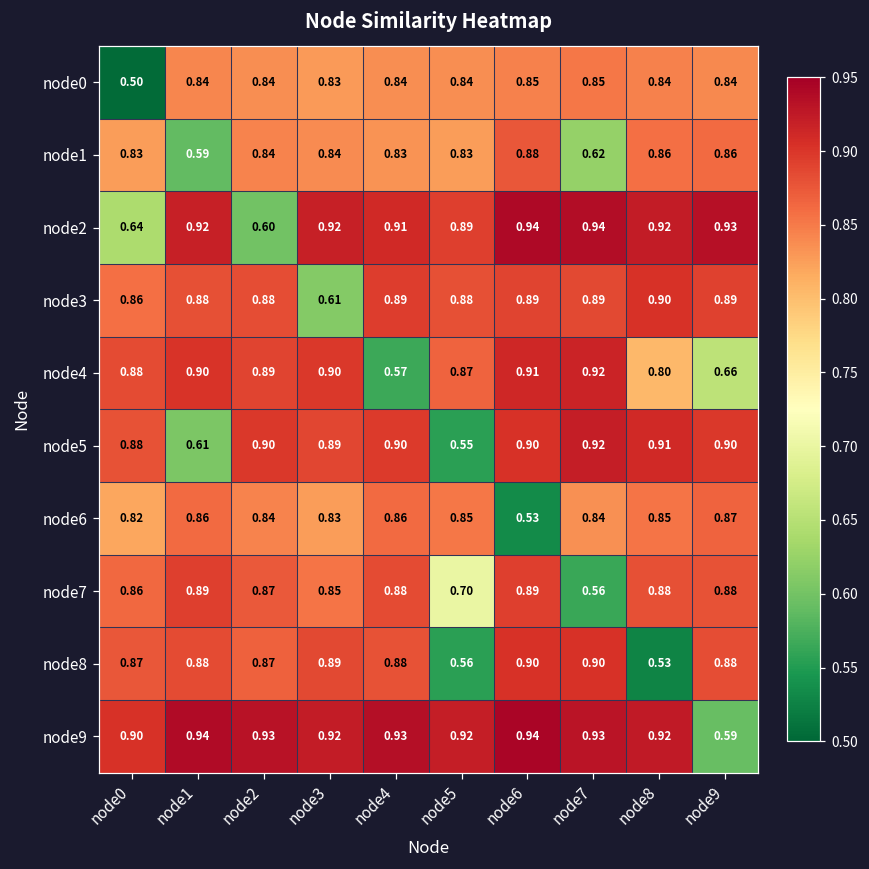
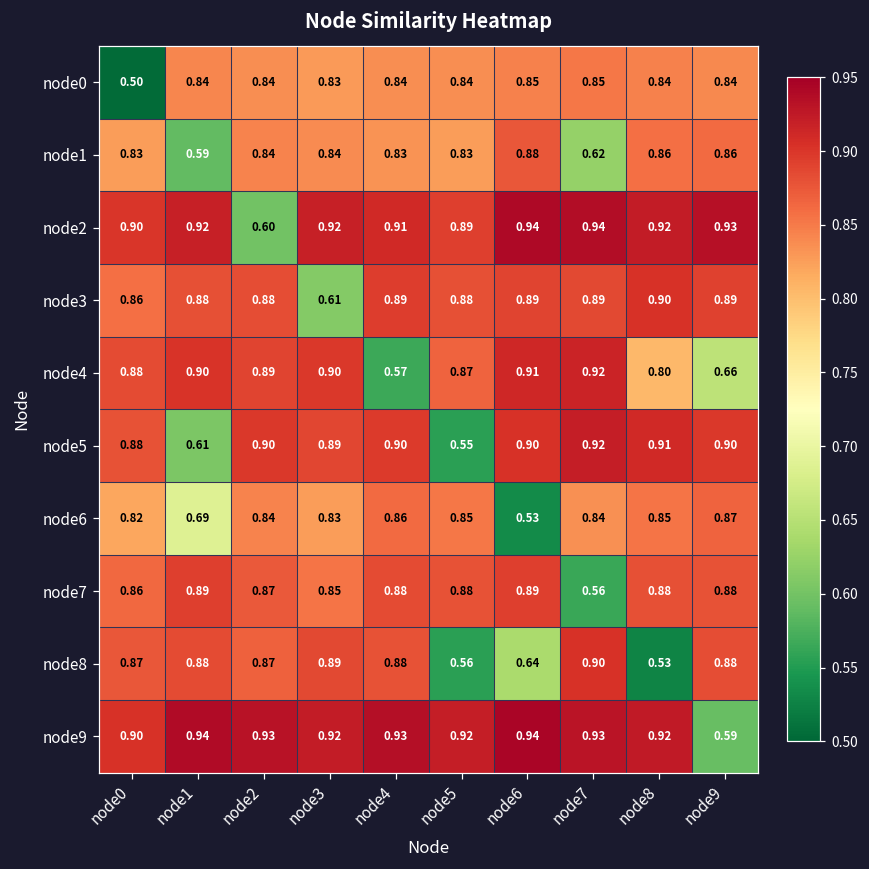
node2, node0: 0.64 -> 0.90
node6, node1: 0.86 -> 0.69
node7, node5: 0.70 -> 0.88
node8, node6: 0.90 -> 0.64
